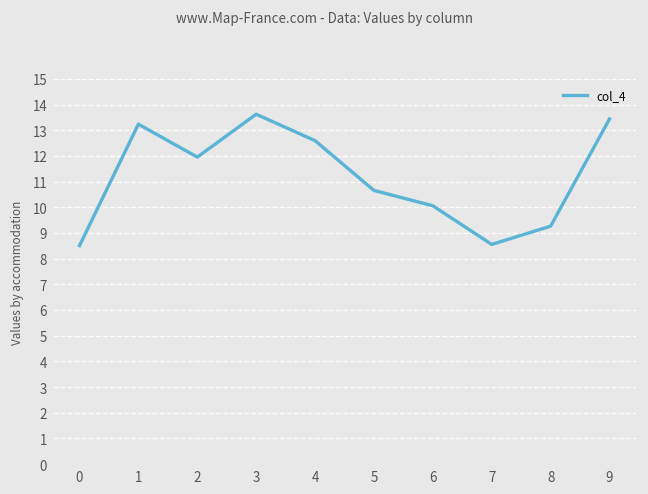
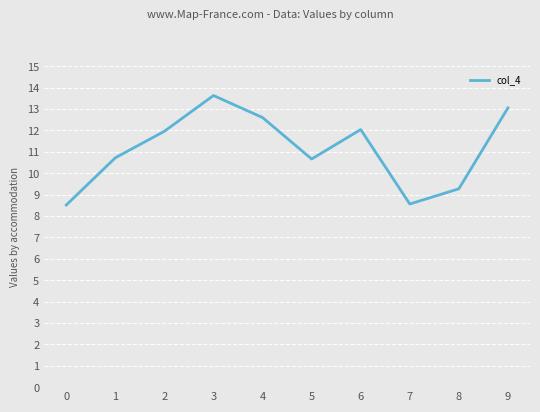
1: 13.2 -> 10.7
6: 10.1 -> 12.0
9: 13.4 -> 13.1
